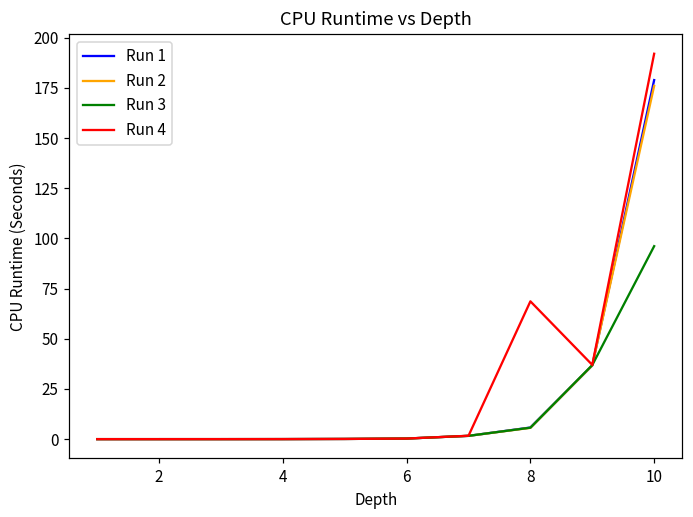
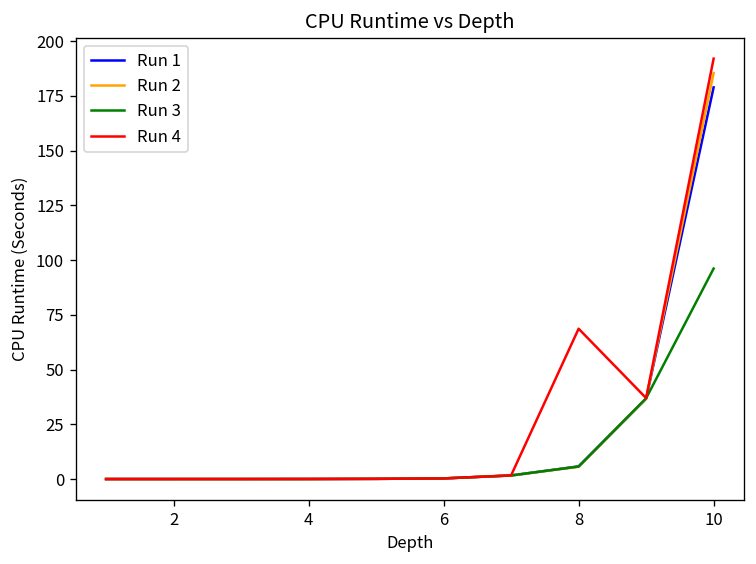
Run 2, 10: 176 -> 185
